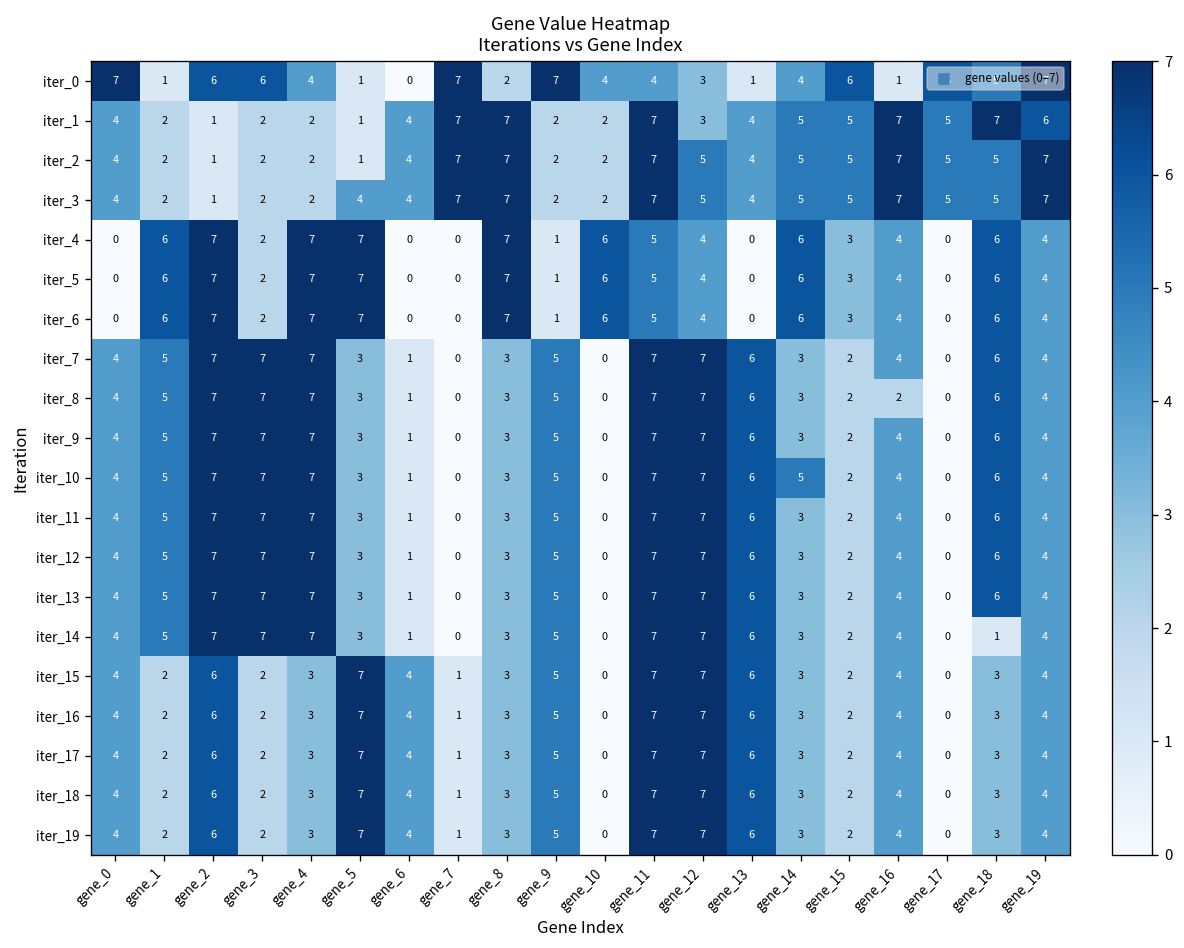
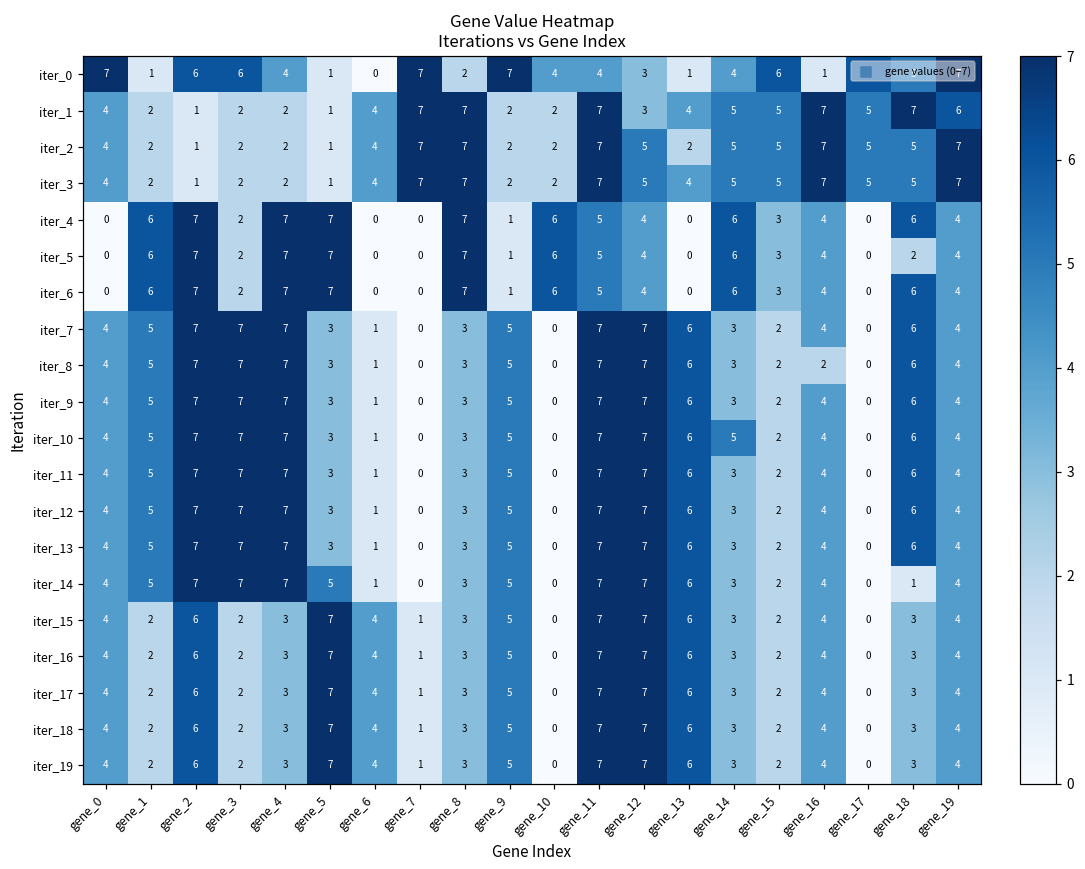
iter_2, gene_13: 4 -> 2
iter_3, gene_5: 4 -> 1
iter_5, gene_18: 6 -> 2
iter_14, gene_5: 3 -> 5
